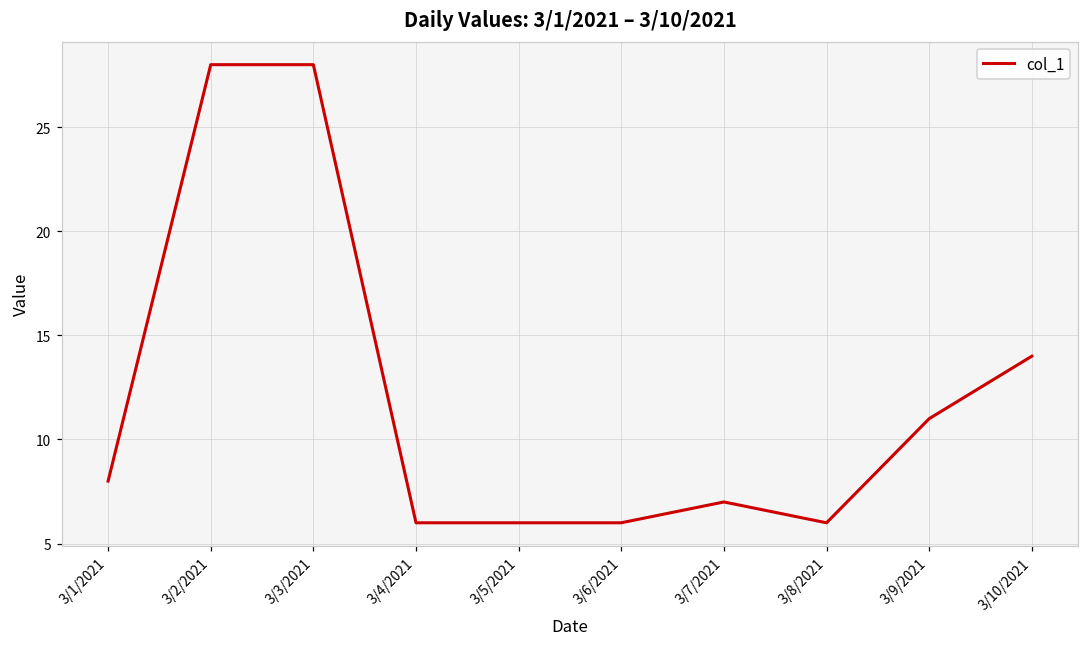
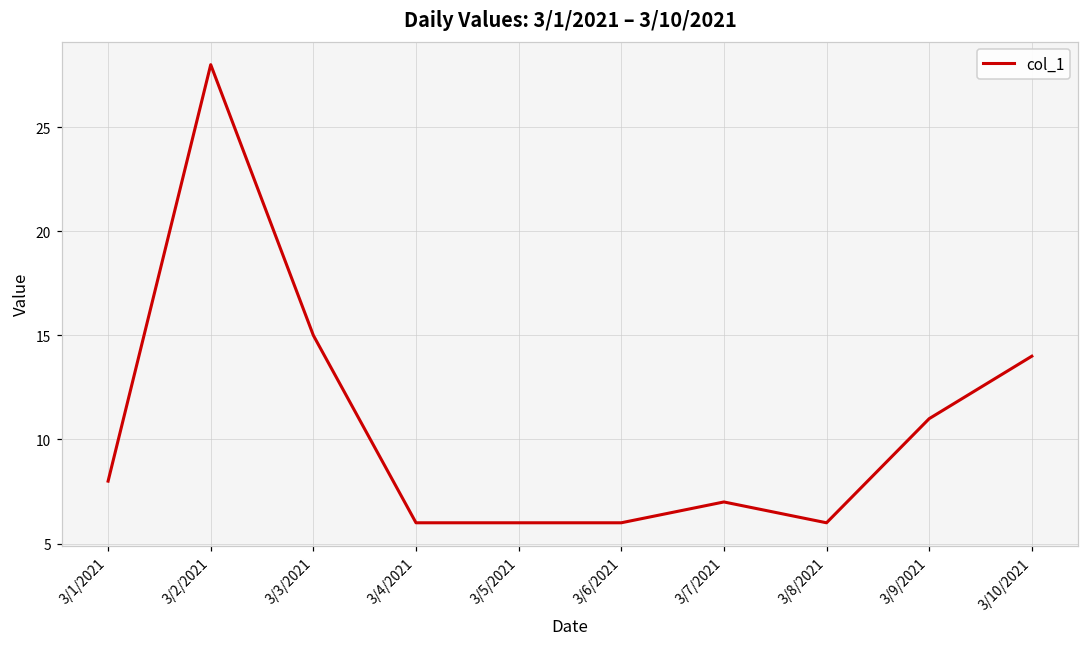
3/3/2021: 28 -> 15
